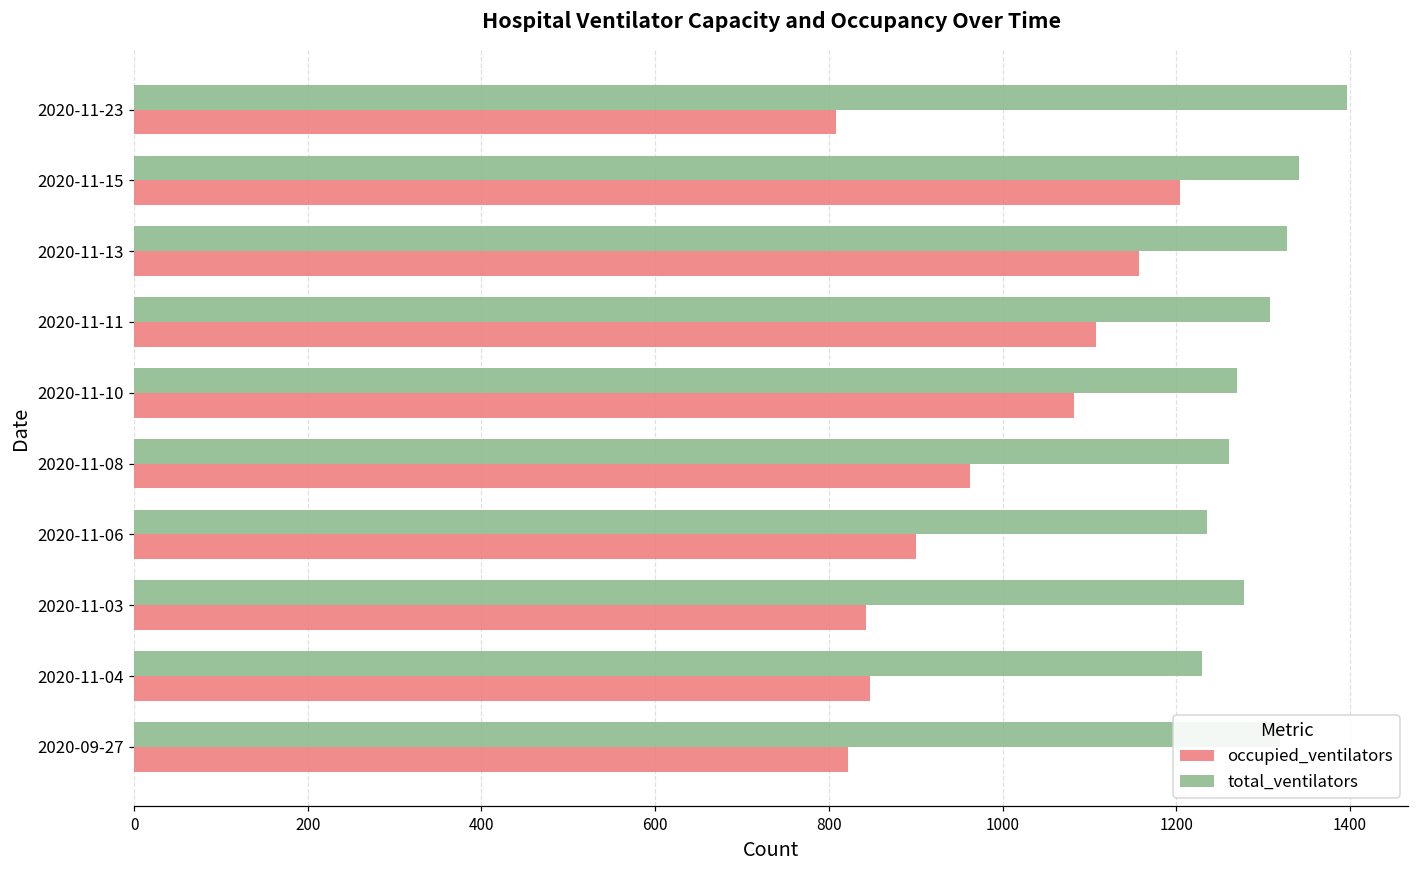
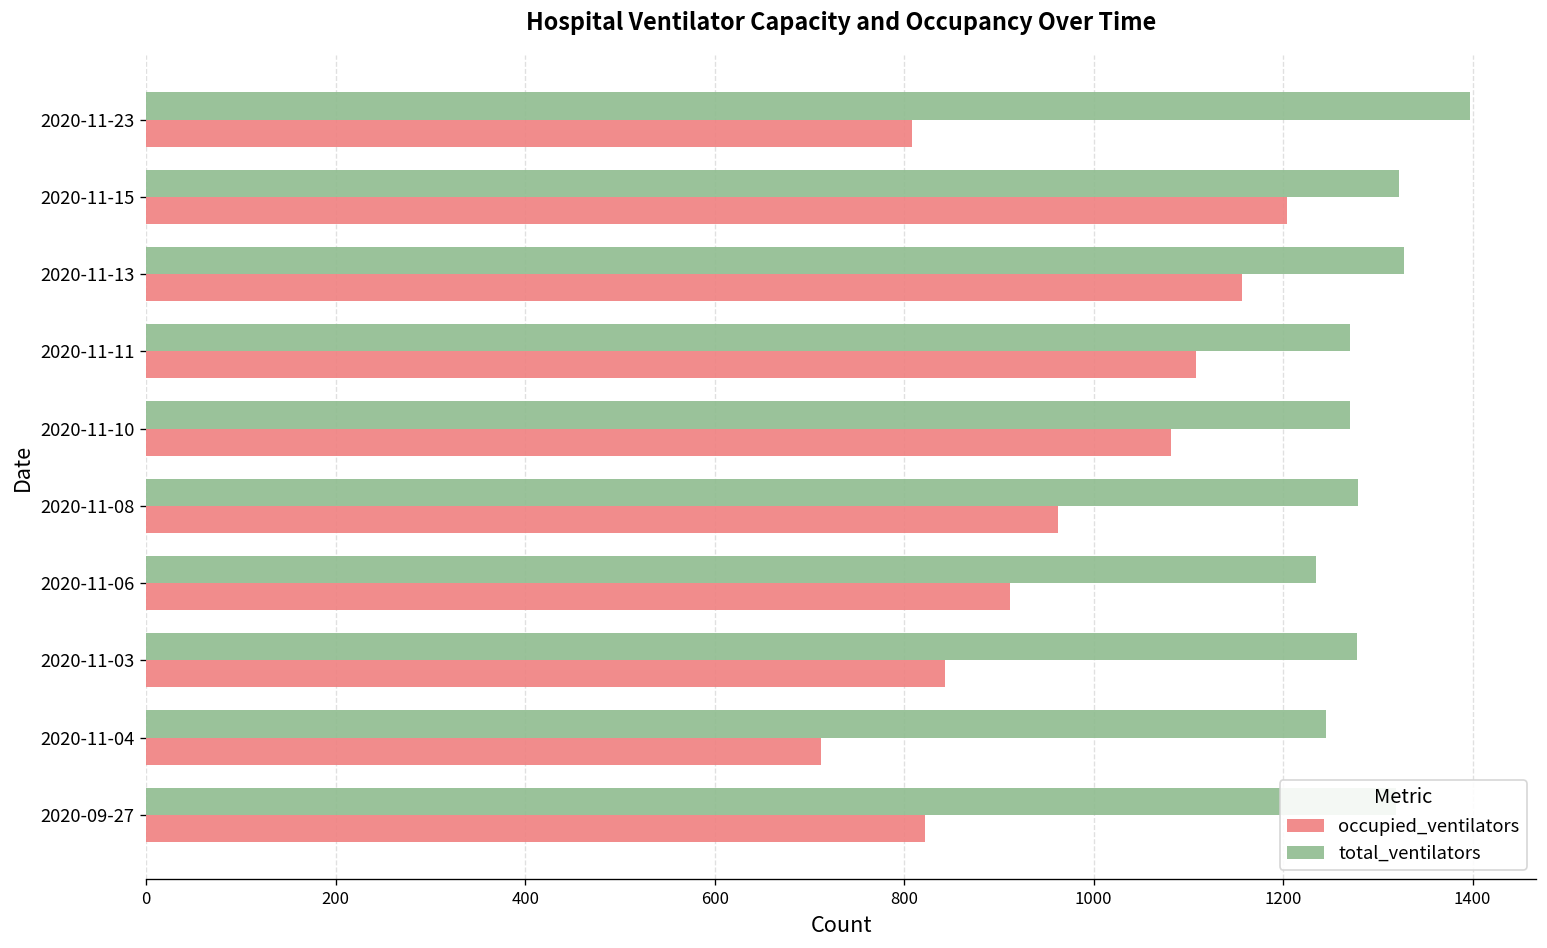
total_ventilators, 2020-11-15: 1340 -> 1320
total_ventilators, 2020-11-11: 1310 -> 1270
total_ventilators, 2020-11-08: 1260 -> 1280
occupied_ventilators, 2020-11-06: 900 -> 910
total_ventilators, 2020-11-04: 1230 -> 1250
occupied_ventilators, 2020-11-04: 850 -> 710
